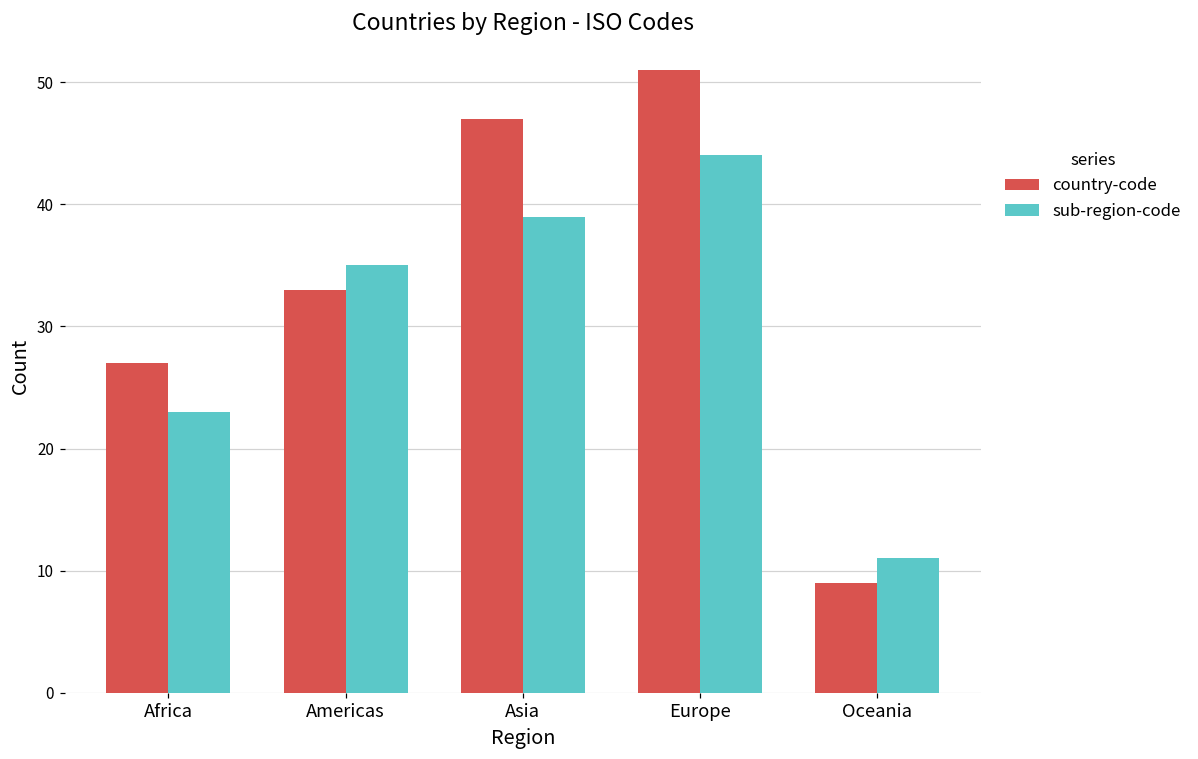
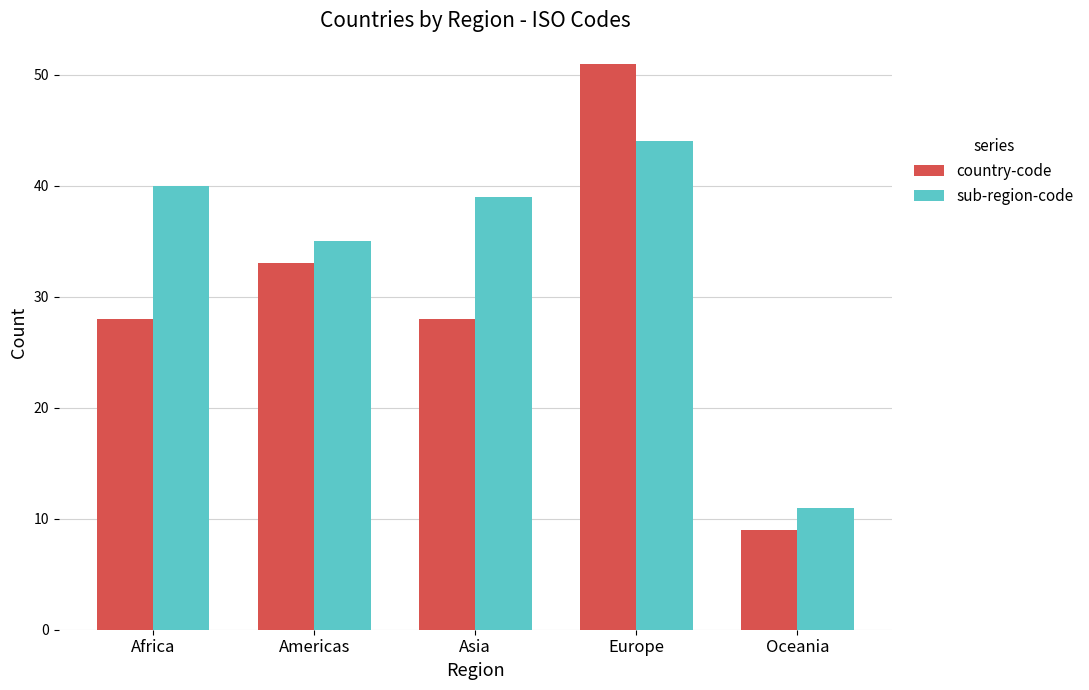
country-code, Africa: 27 -> 28
sub-region-code, Africa: 23 -> 40
country-code, Asia: 47 -> 28
